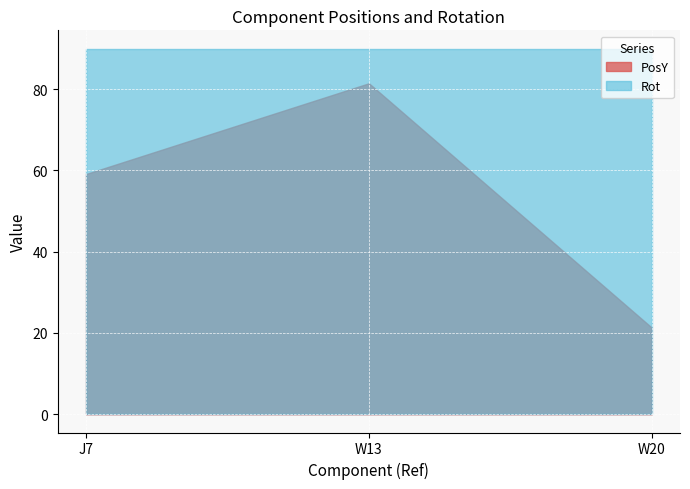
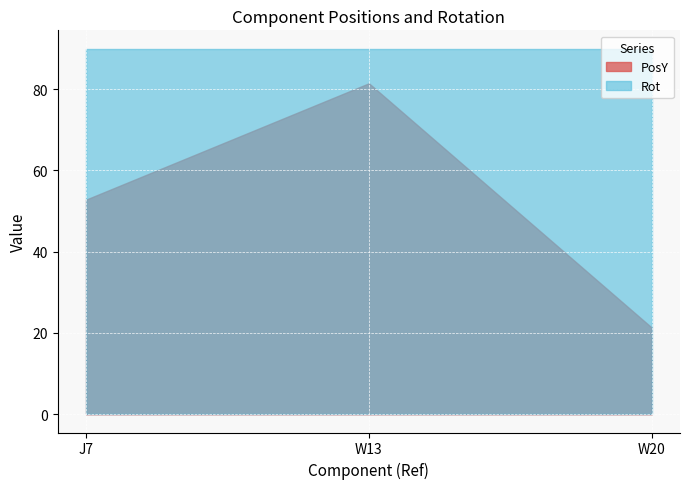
PosY, J7: 59 -> 53
